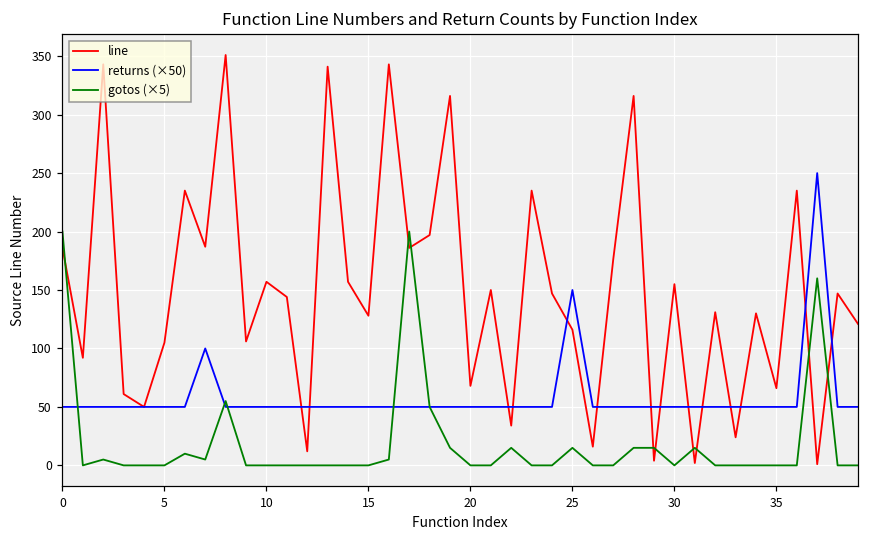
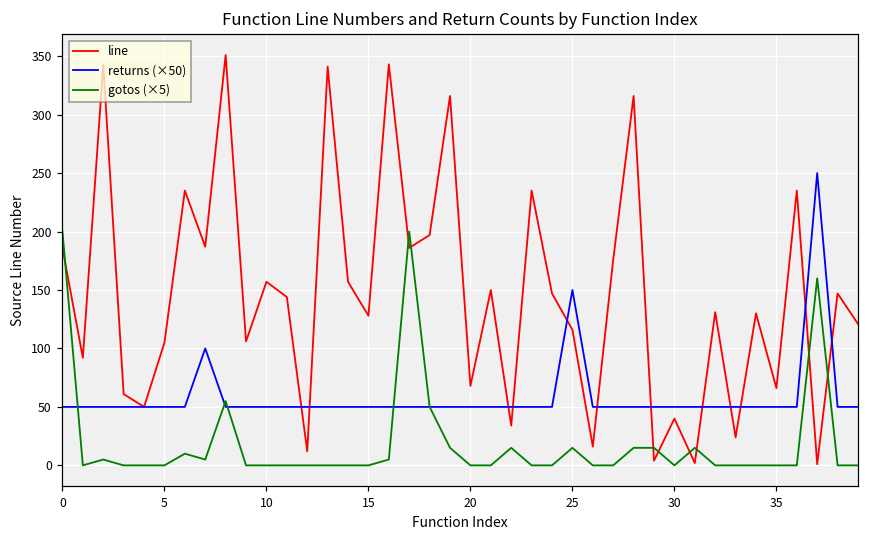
line, 30: 155 -> 40
